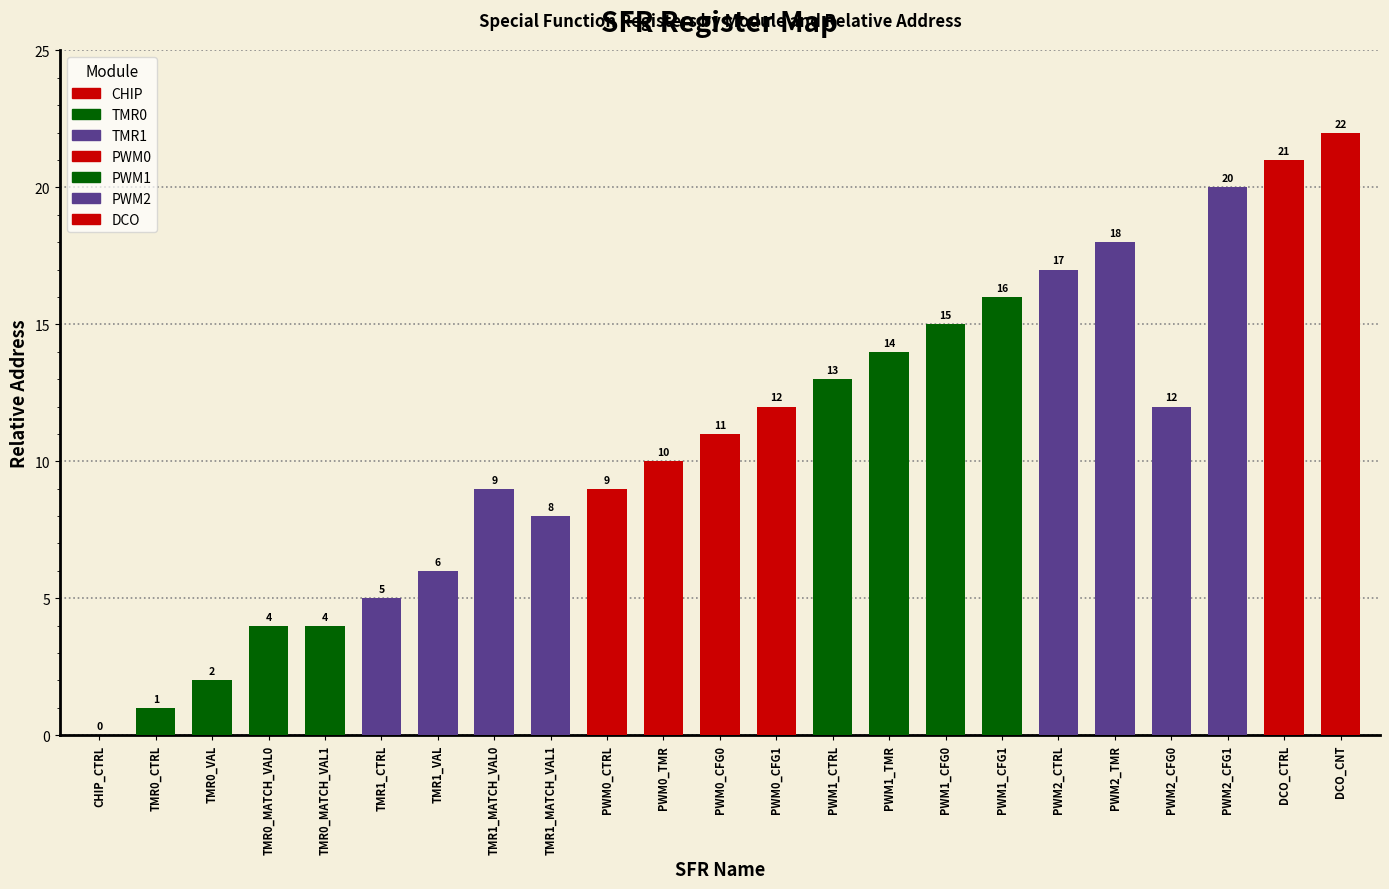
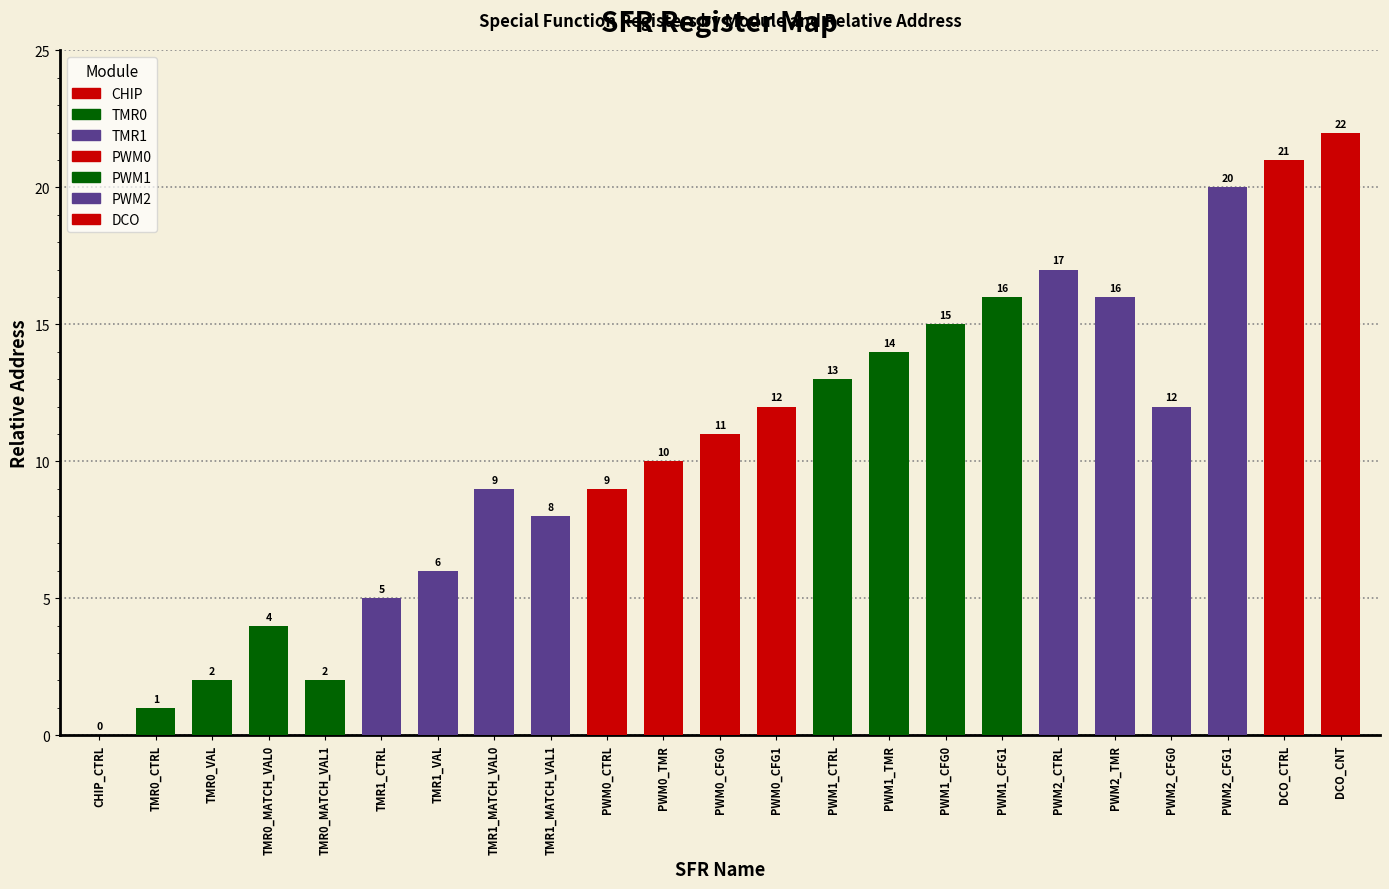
TMR0_MATCH_VAL1: 4 -> 2
PWM2_TMR: 18 -> 16
